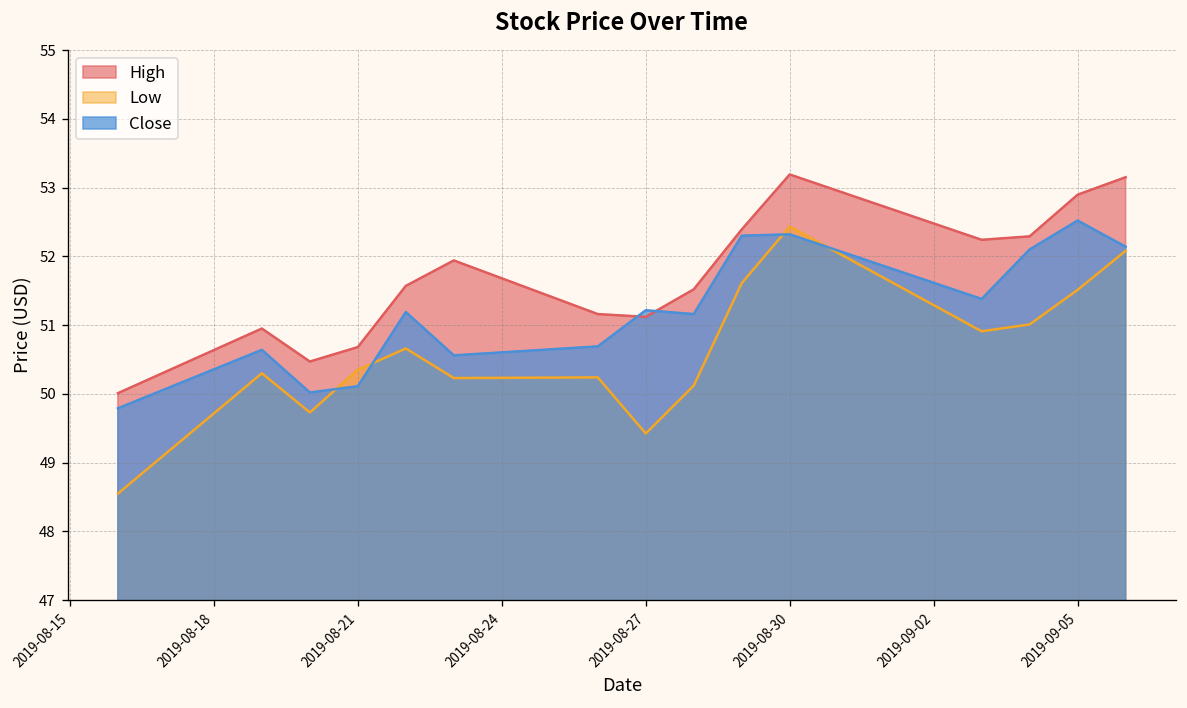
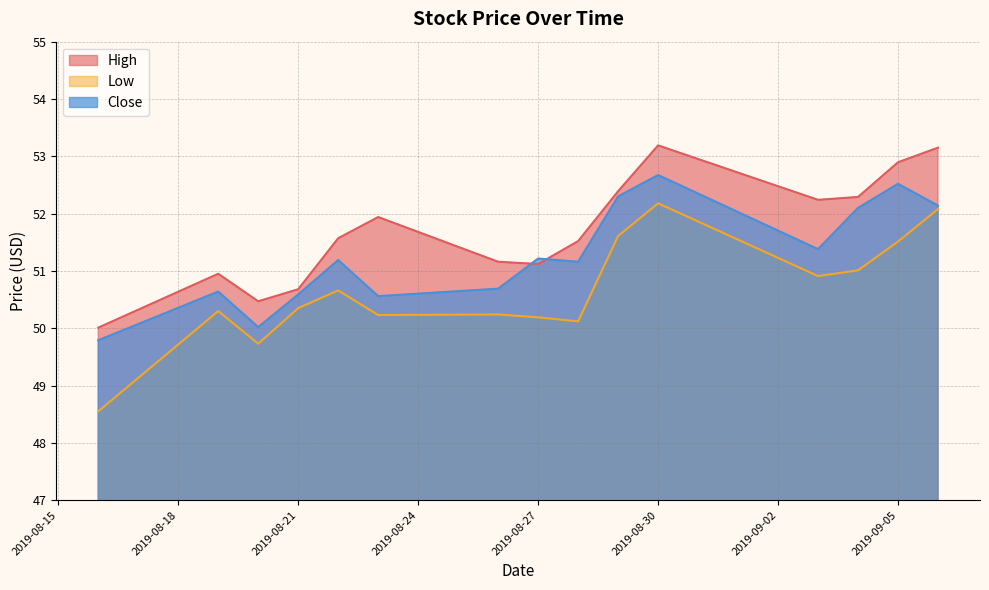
Close, 2019-08-21: 50.1 -> 50.6
Low, 2019-08-27: 49.4 -> 50.2
Low, 2019-08-30: 52.4 -> 52.2
Close, 2019-08-30: 52.3 -> 52.7
